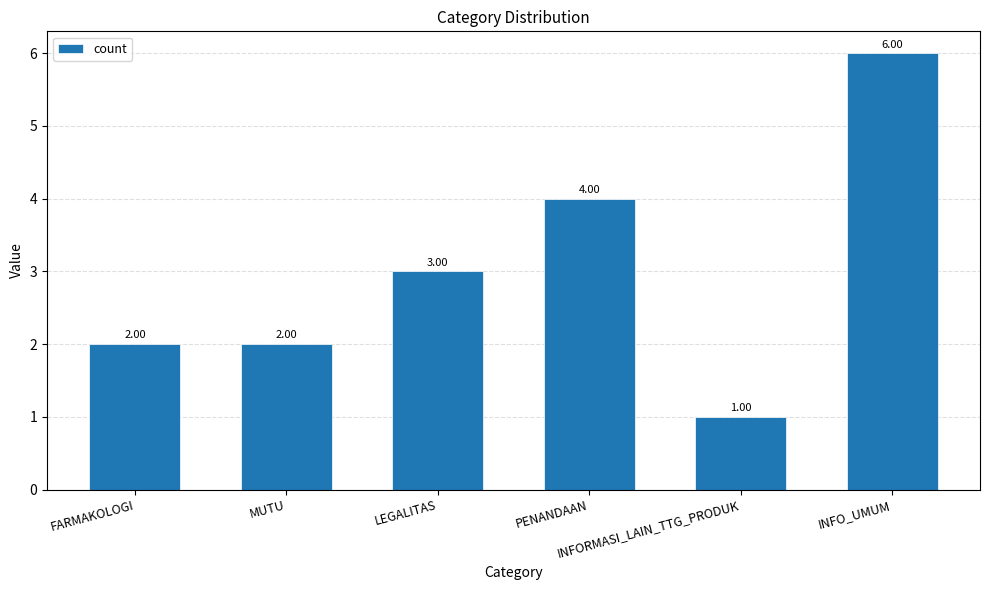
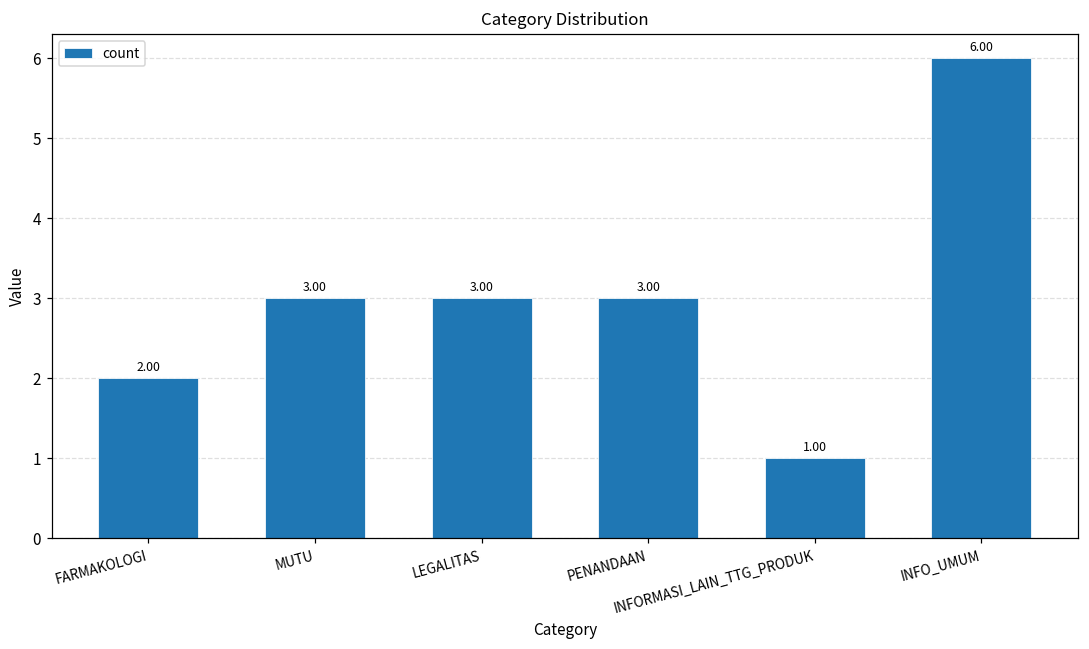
MUTU: 2.00 -> 3.00
PENANDAAN: 4.00 -> 3.00
